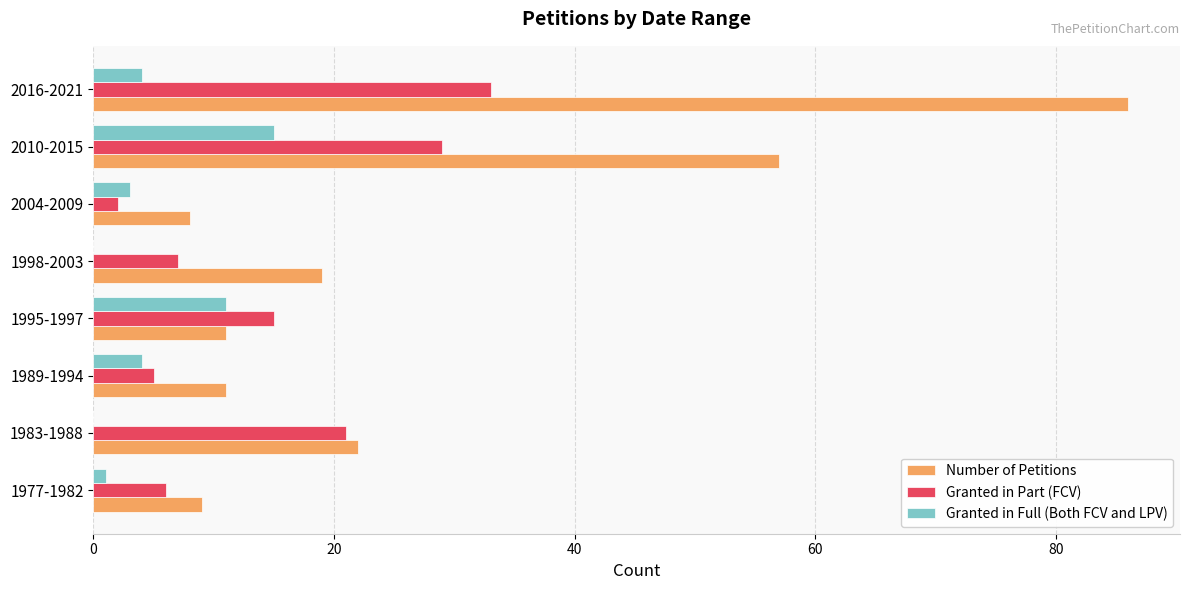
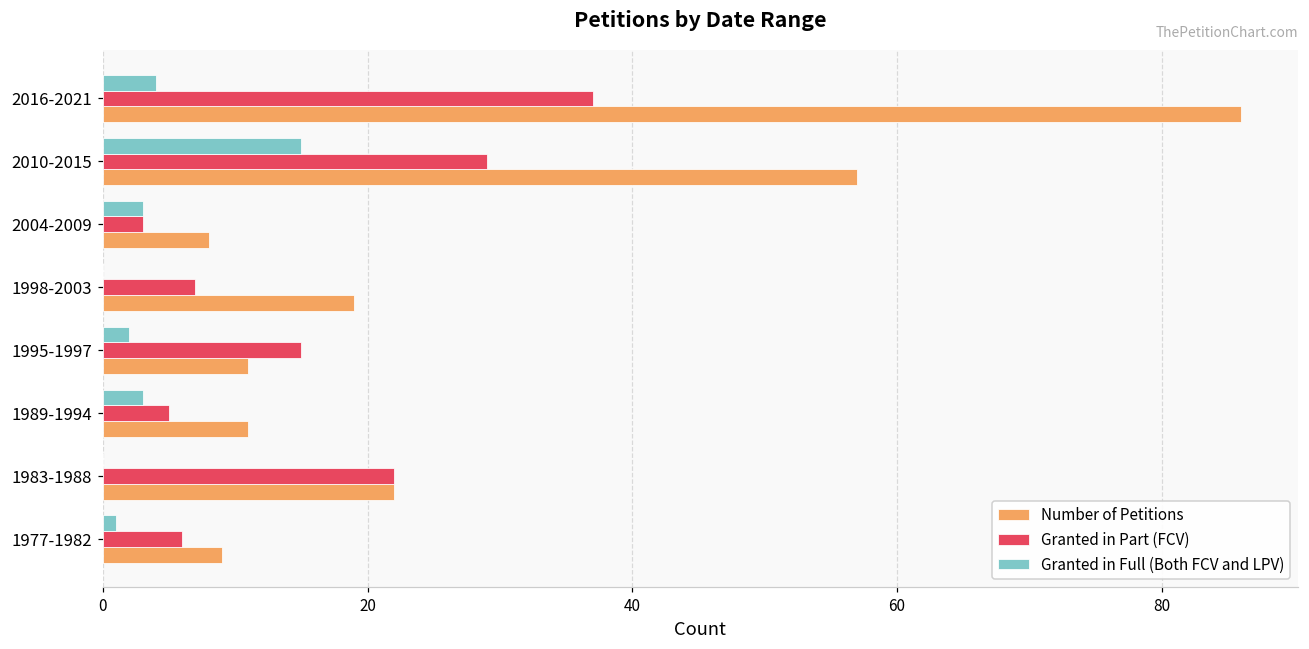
Granted in Part (FCV), 2016-2021: 33 -> 37
Granted in Part (FCV), 2004-2009: 2 -> 3
Granted in Full (Both FCV and LPV), 1995-1997: 11 -> 2
Granted in Full (Both FCV and LPV), 1989-1994: 4 -> 3
Granted in Part (FCV), 1983-1988: 21 -> 22
